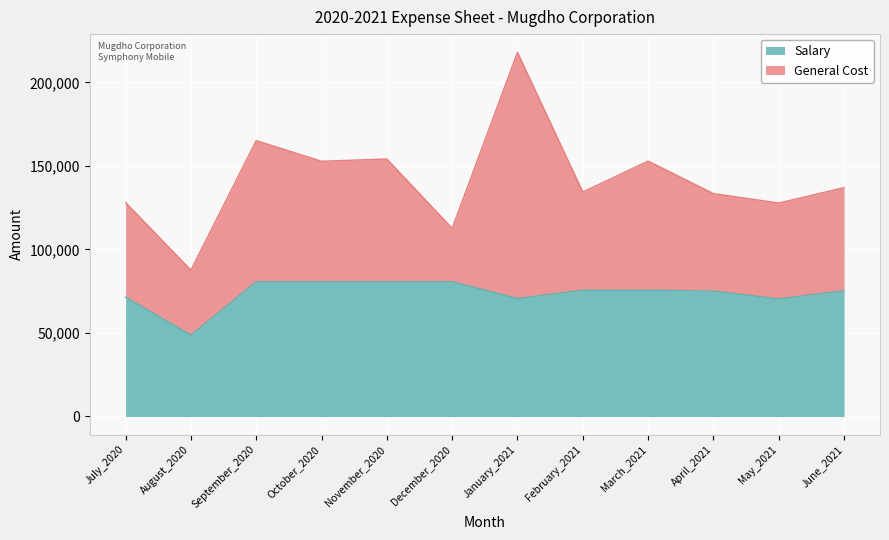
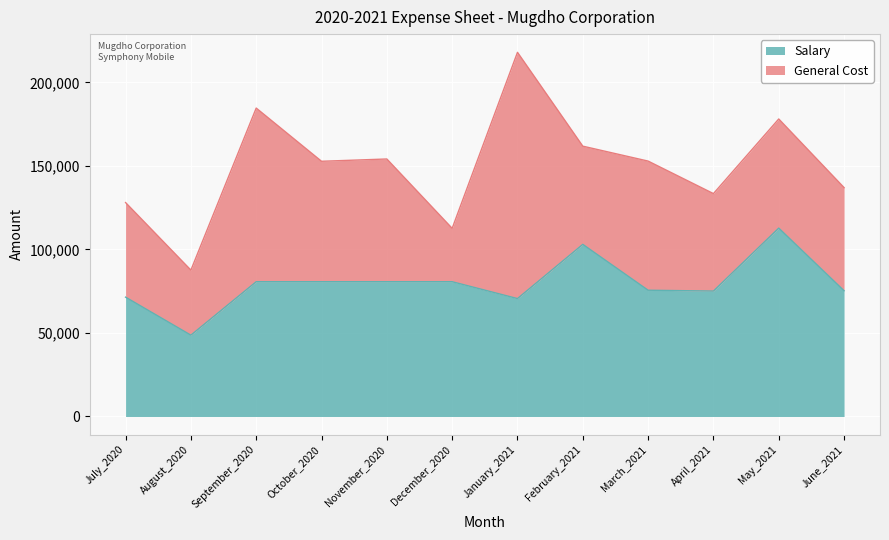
General Cost, September_2020: 84,000 -> 104,000
Salary, February_2021: 76,000 -> 103,000
Salary, May_2021: 70,000 -> 113,000
General Cost, May_2021: 57,000 -> 65,000
